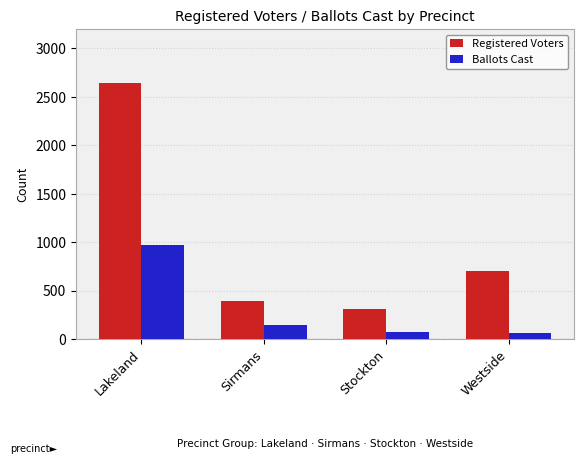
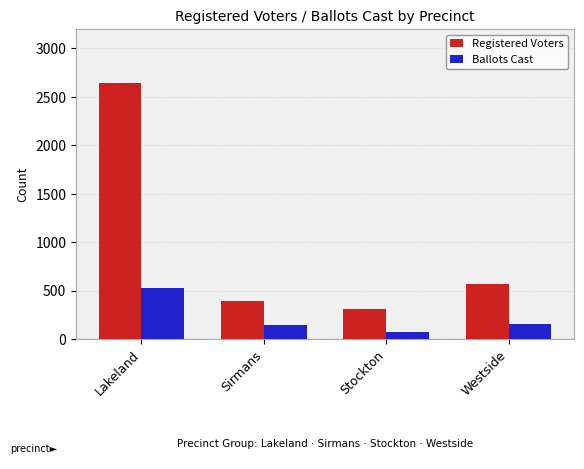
Ballots Cast, Lakeland: 1000 -> 500
Registered Voters, Westside: 700 -> 600
Ballots Cast, Westside: 100 -> 200
